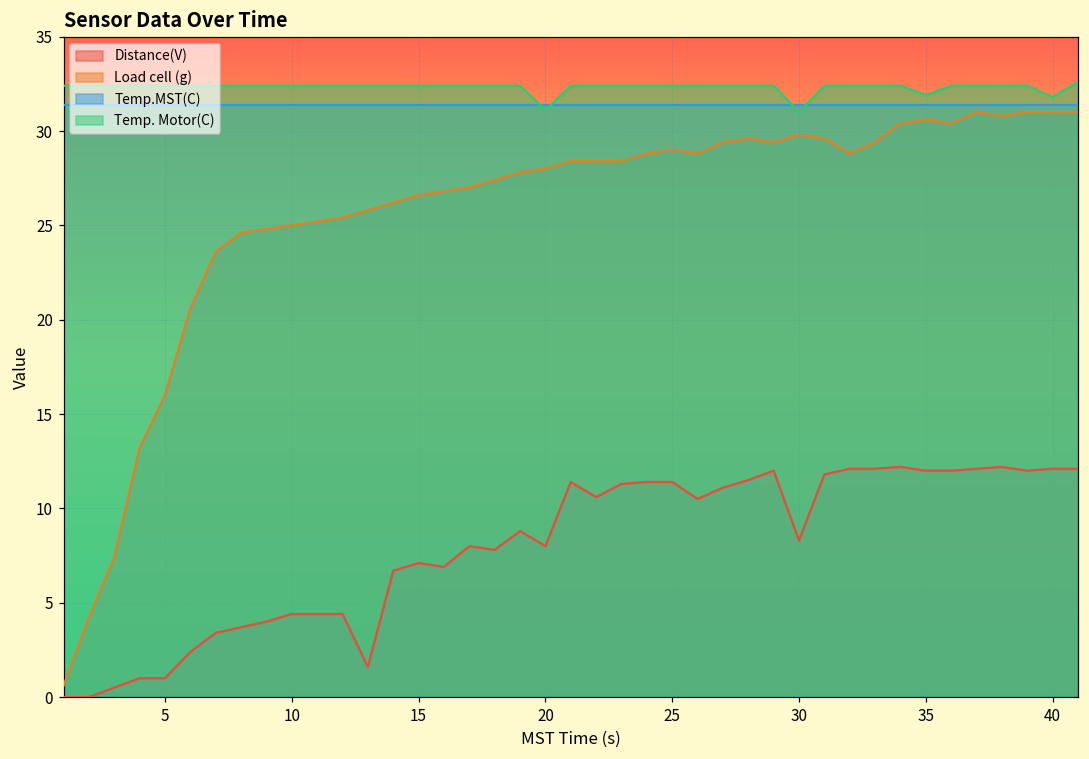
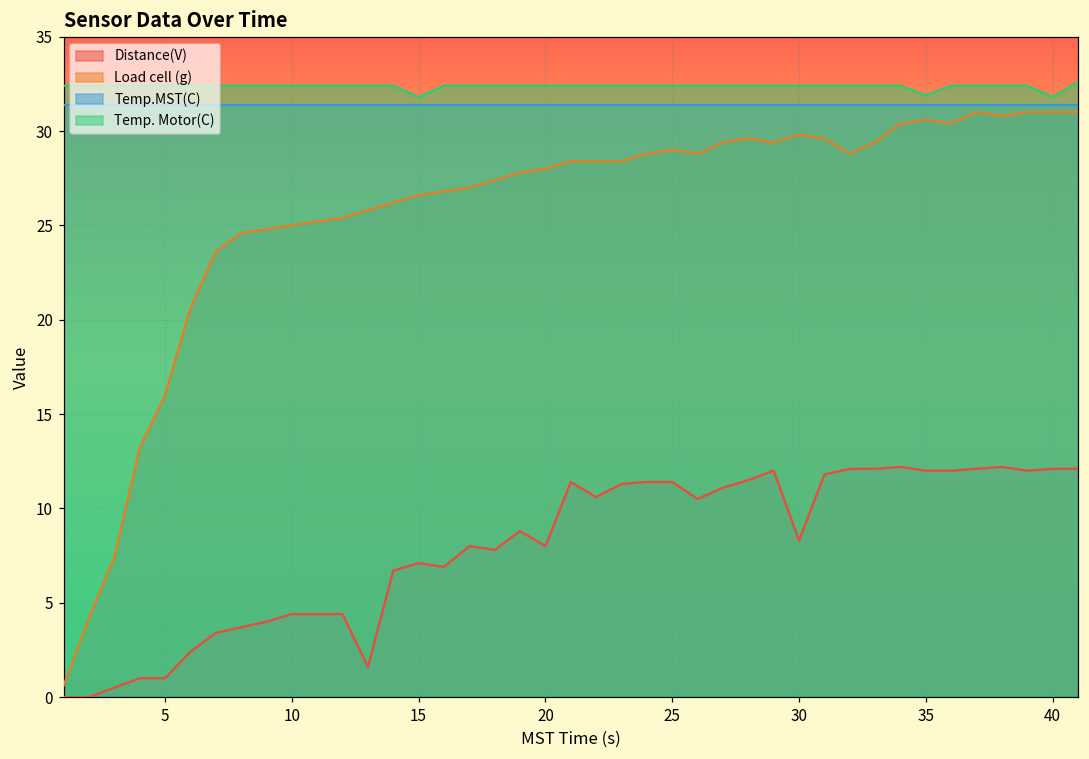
Temp. Motor(C), 15: 32.4 -> 31.8
Temp. Motor(C), 20: 31.1 -> 32.4
Temp. Motor(C), 30: 31.0 -> 32.4
